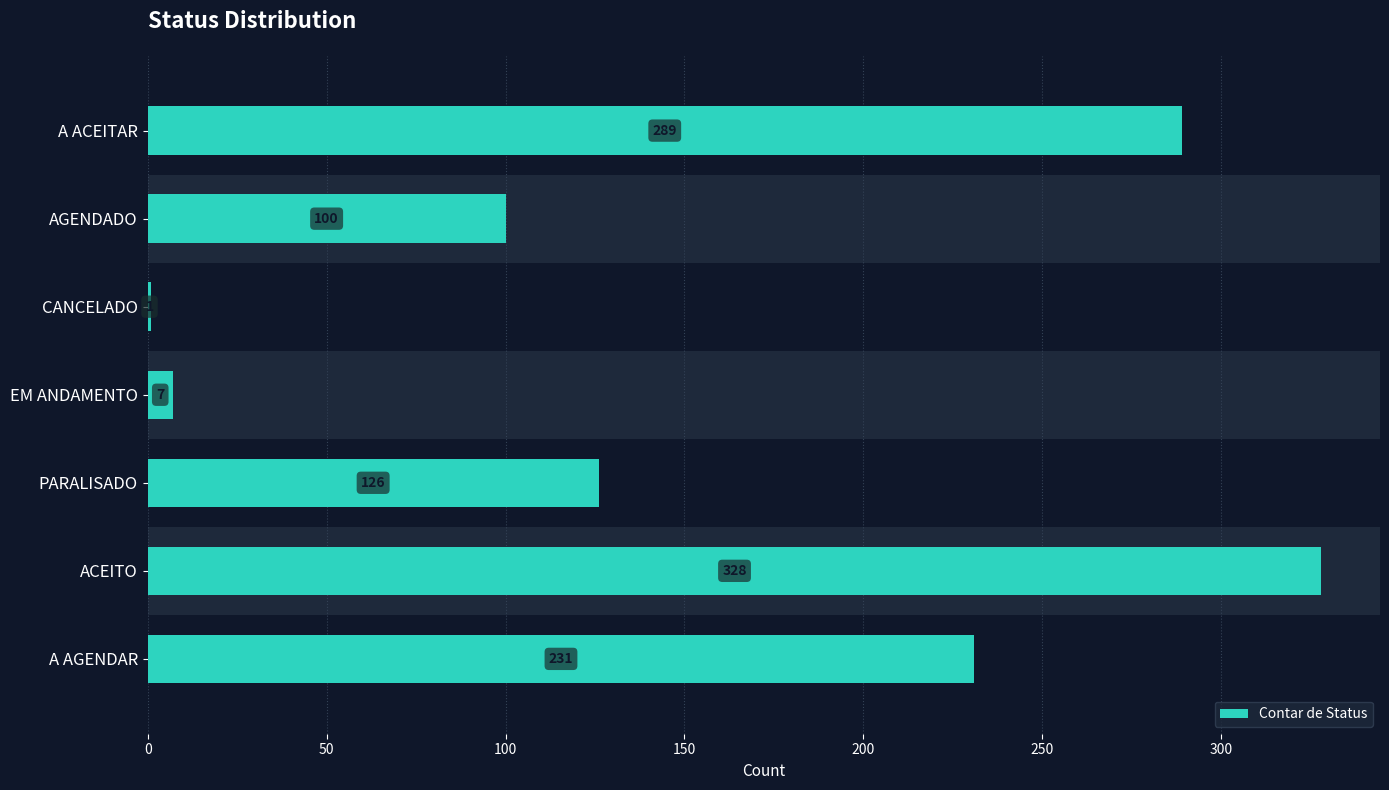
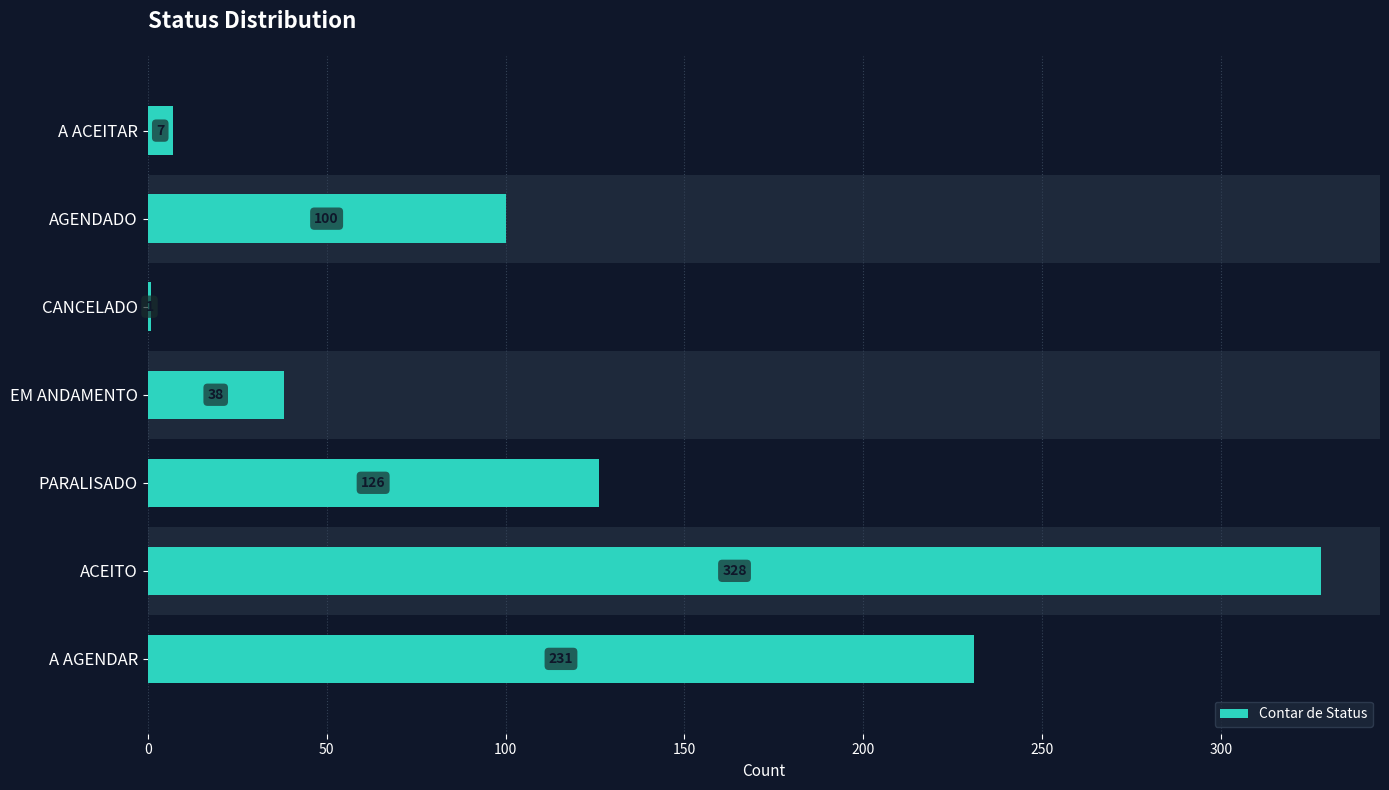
A ACEITAR: 289 -> 7
EM ANDAMENTO: 7 -> 38
